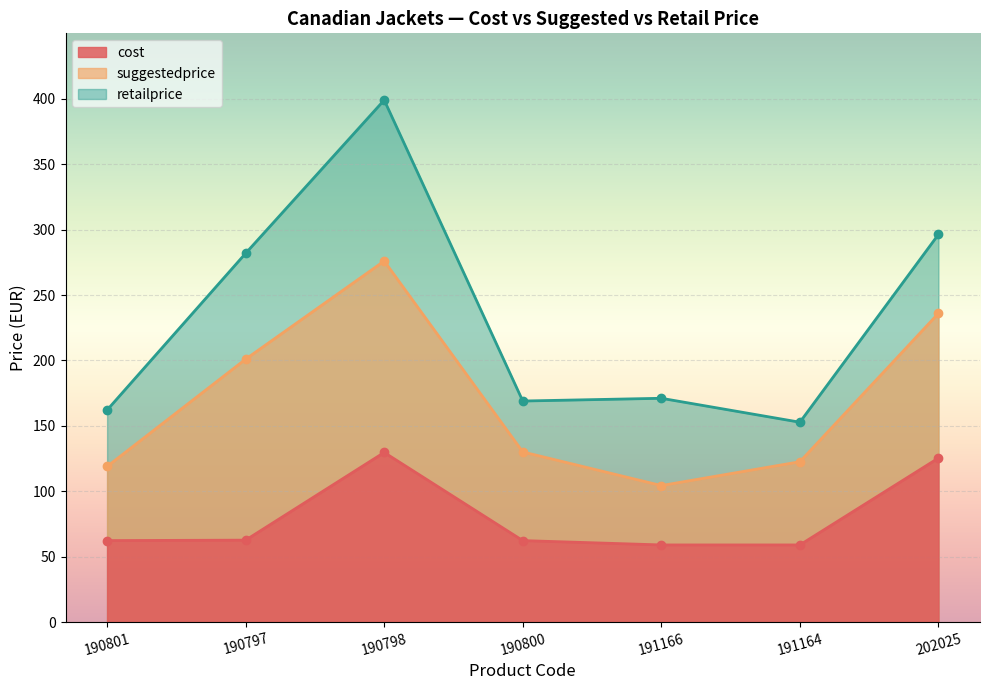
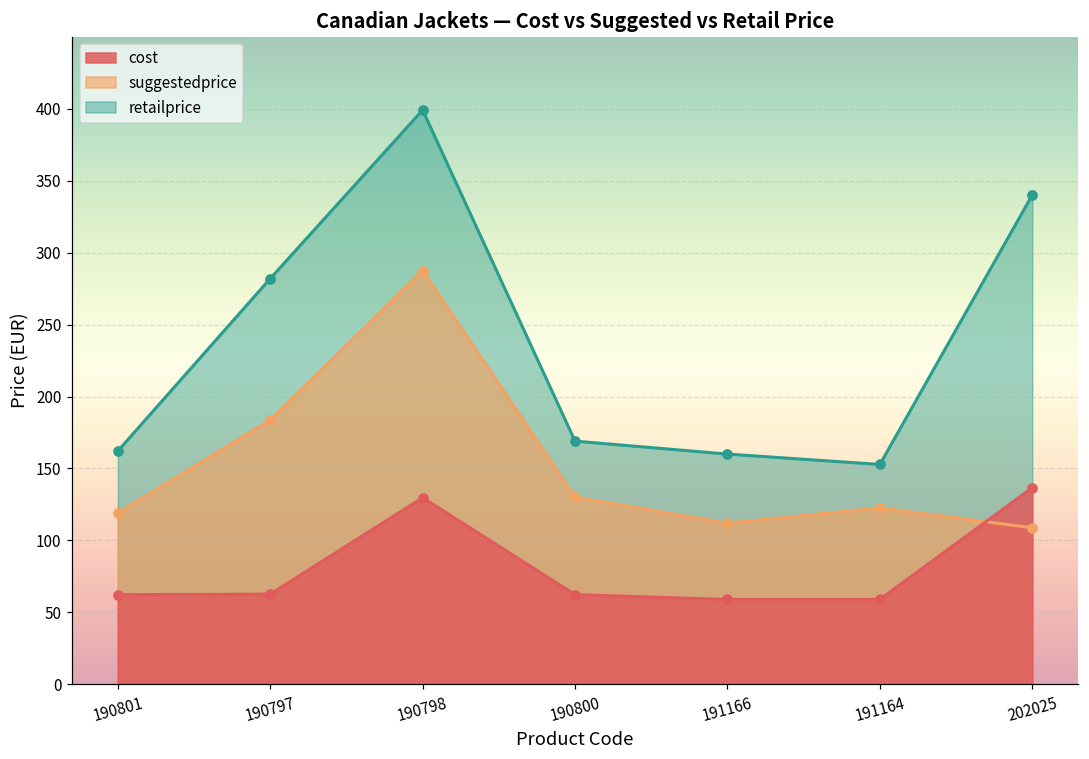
suggestedprice, 190797: 201 -> 184
suggestedprice, 190798: 276 -> 288
suggestedprice, 191166: 104 -> 112
retailprice, 191166: 171 -> 160
cost, 202025: 125 -> 137
suggestedprice, 202025: 236 -> 109
retailprice, 202025: 296 -> 340
